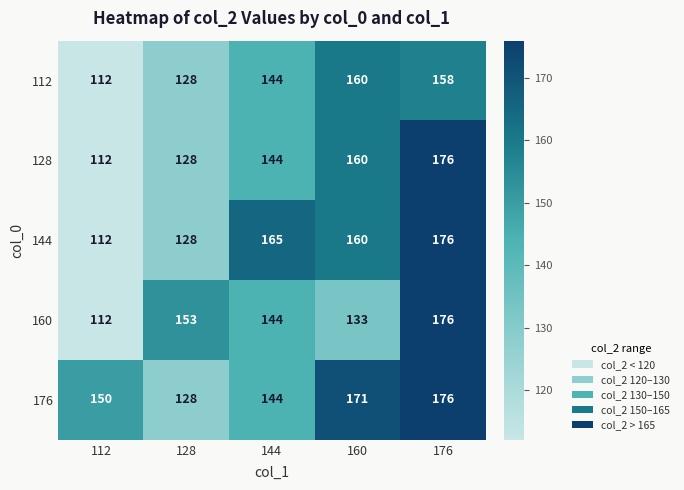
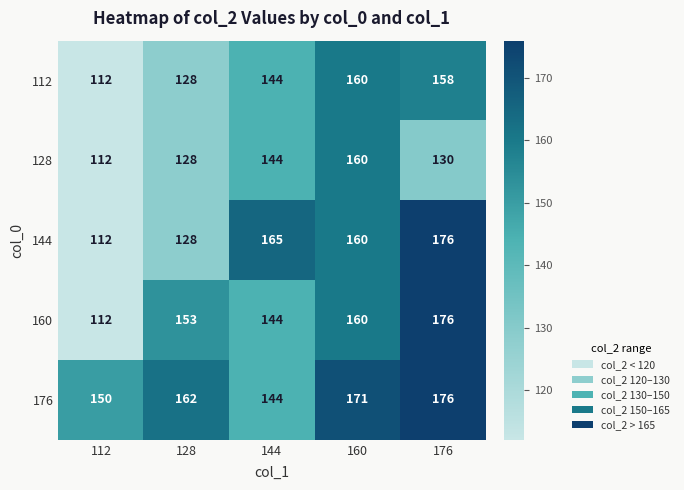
128, 176: 176 -> 130
160, 160: 133 -> 160
176, 128: 128 -> 162
